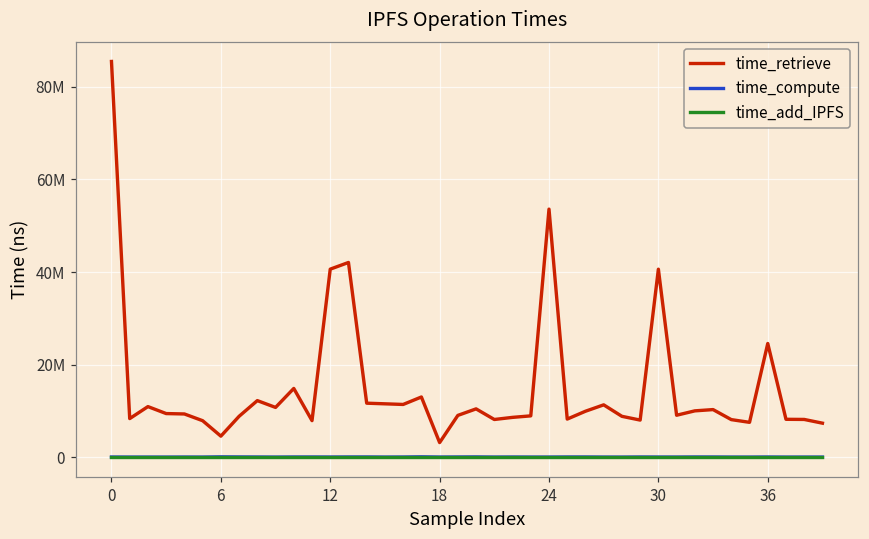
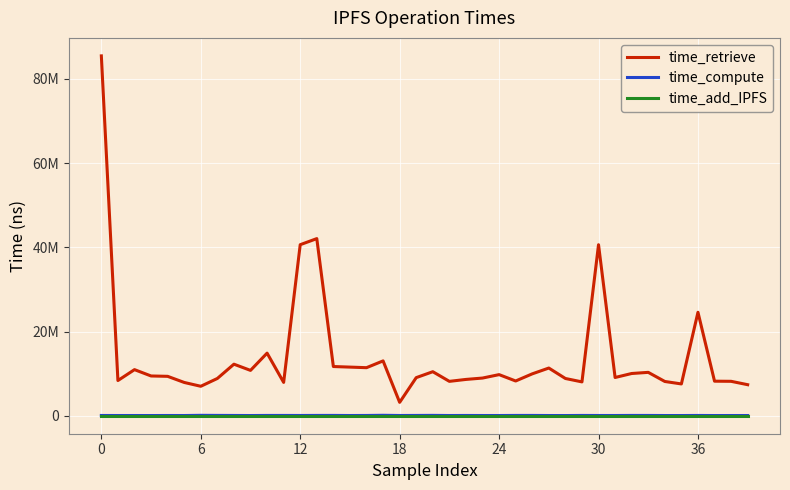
time_retrieve, 6: 5000000 -> 7000000
time_retrieve, 24: 54000000 -> 10000000
